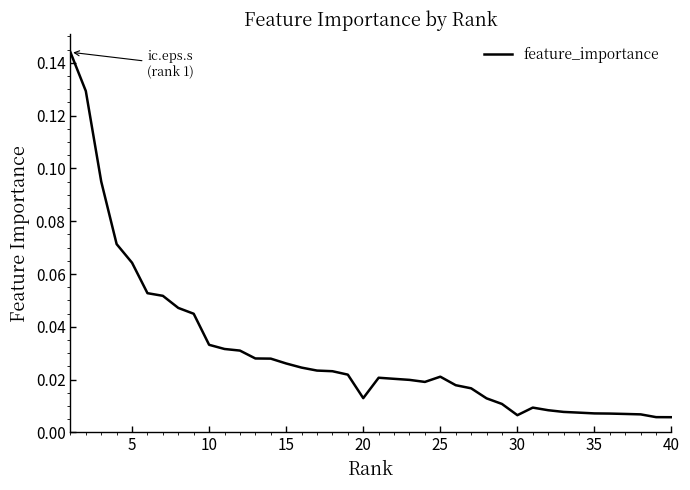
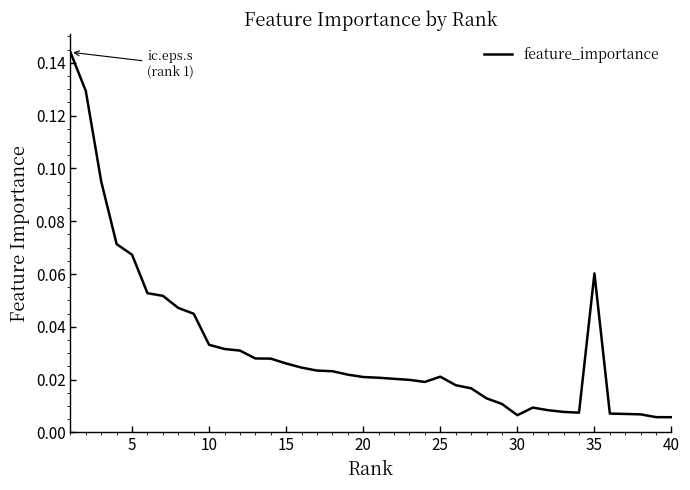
5: 0.064 -> 0.067
20: 0.013 -> 0.021
35: 0.007 -> 0.060
